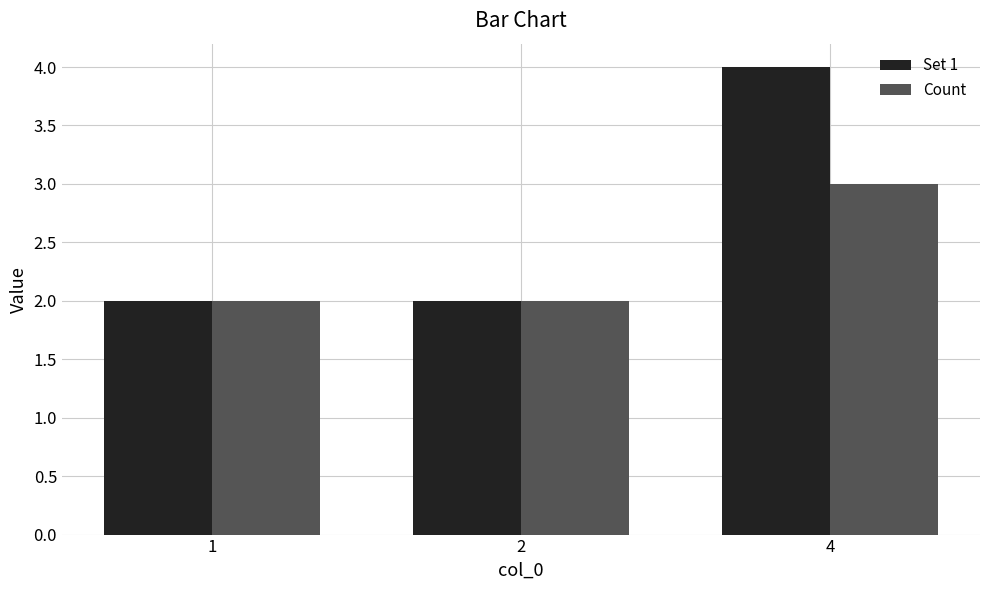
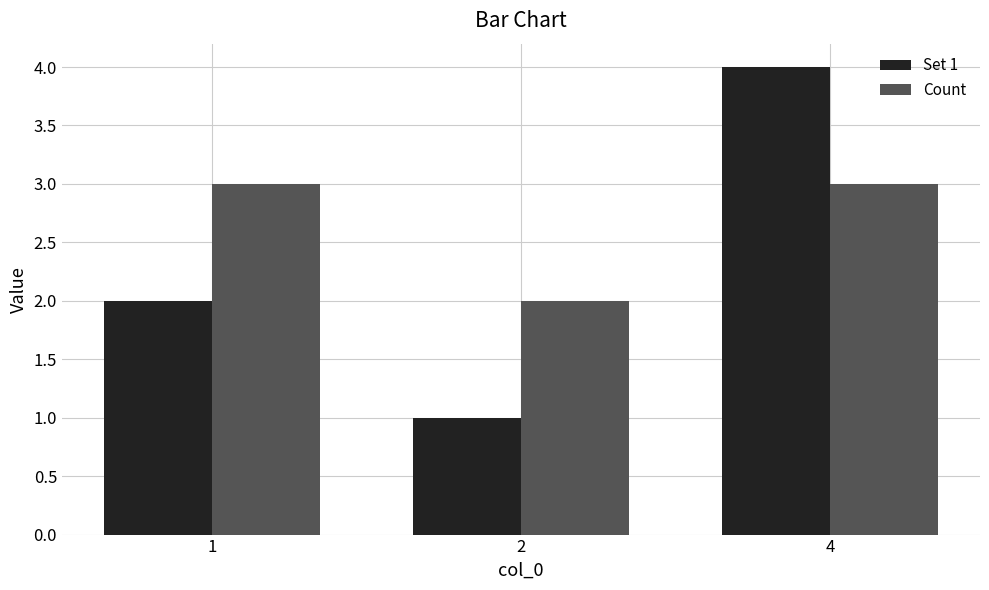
Count, 1: 2 -> 3
Set 1, 2: 2 -> 1
